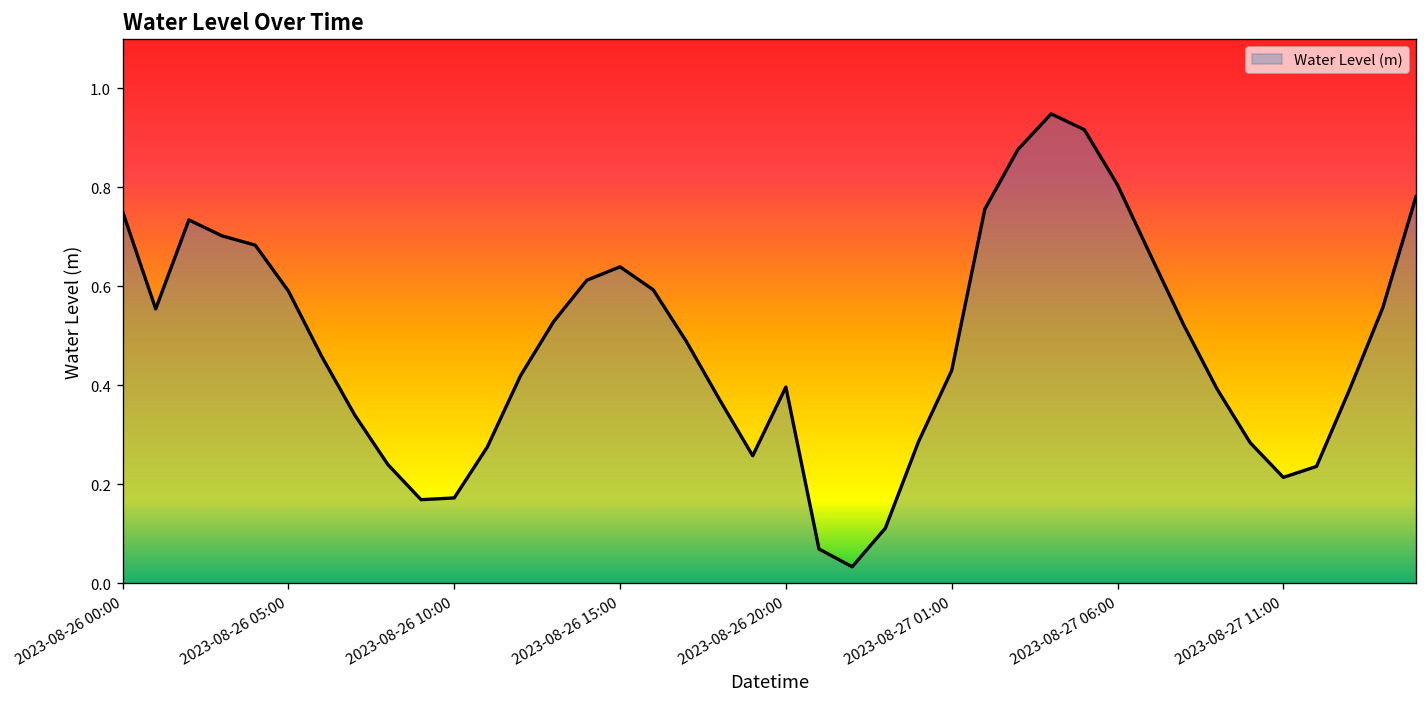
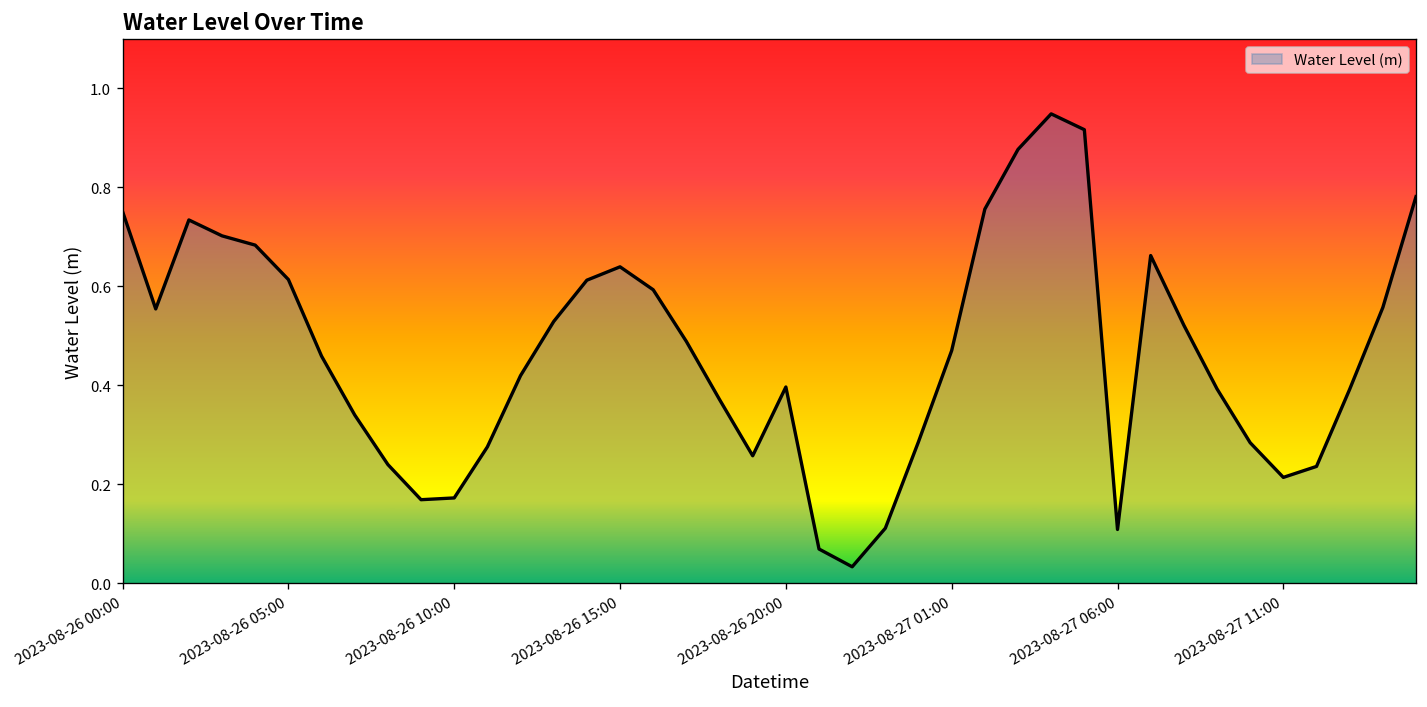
2023-08-26 05:00: 0.59 -> 0.61
2023-08-27 01:00: 0.43 -> 0.47
2023-08-27 06:00: 0.81 -> 0.11
